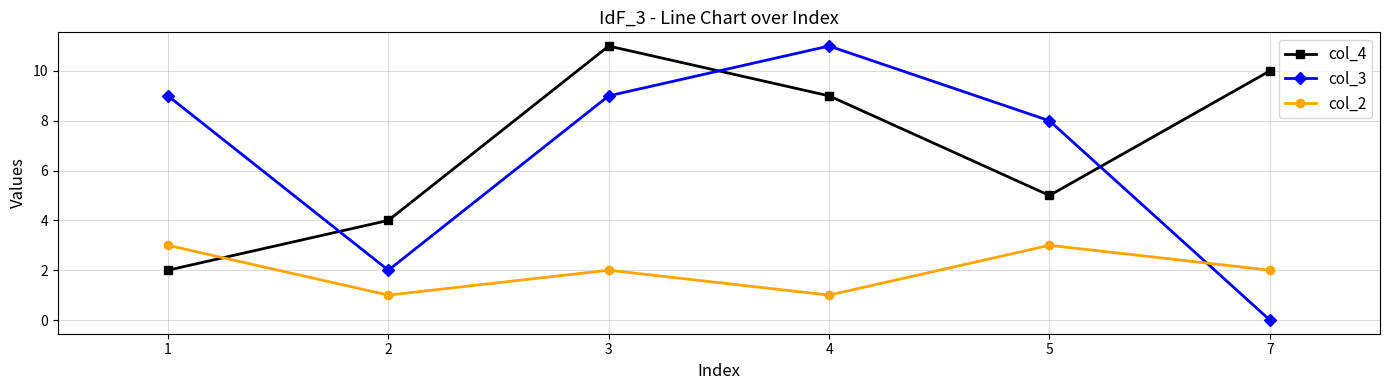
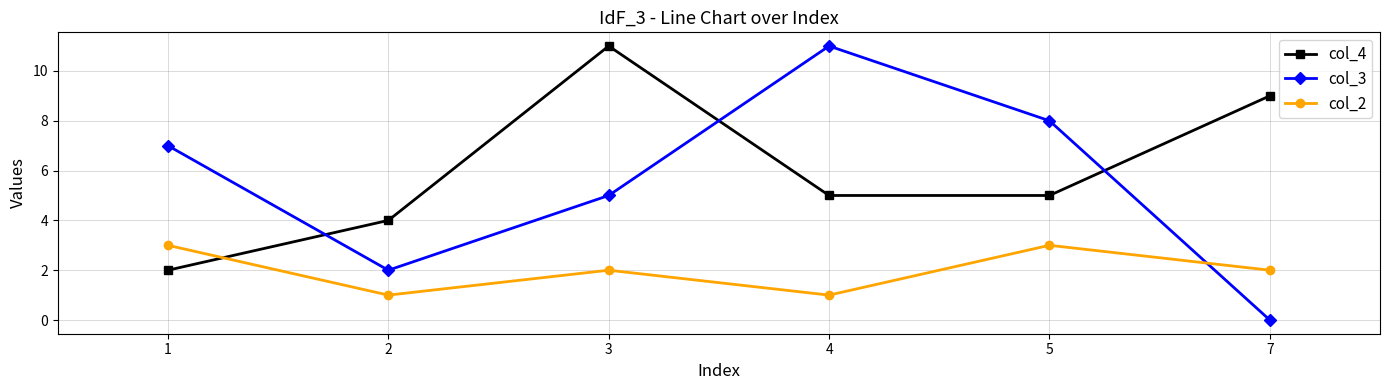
col_3, 1: 9 -> 7
col_3, 3: 9 -> 5
col_4, 4: 9 -> 5
col_4, 7: 10 -> 9
